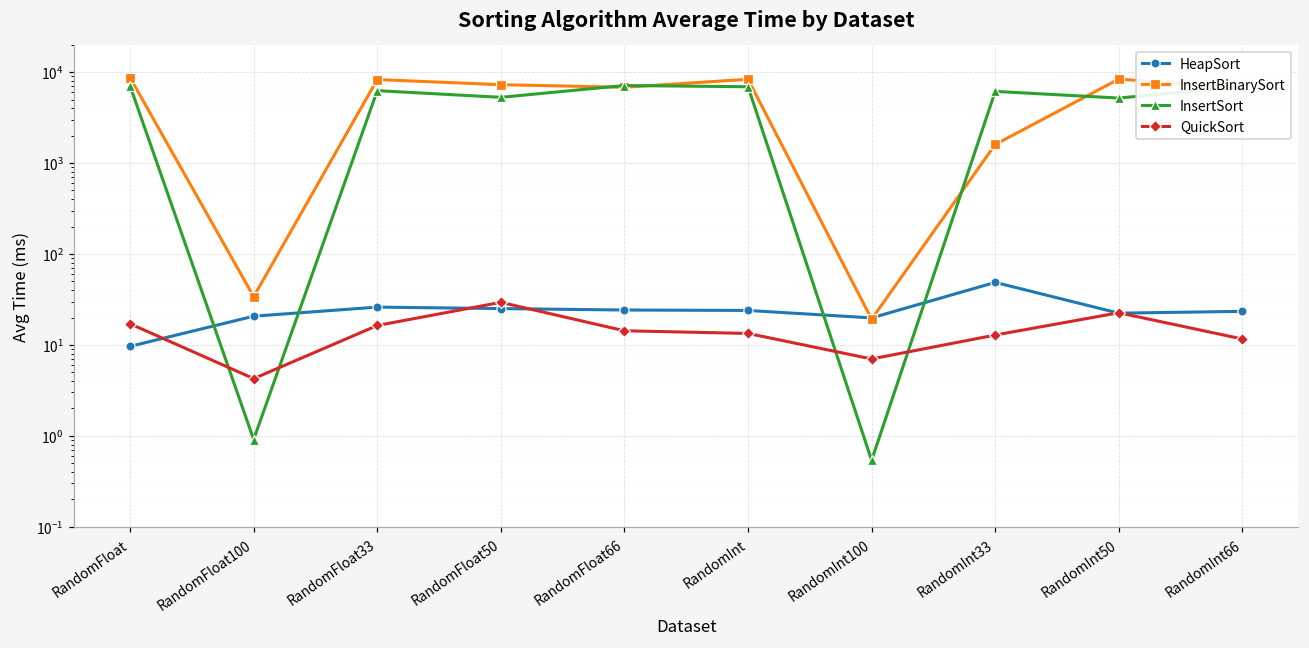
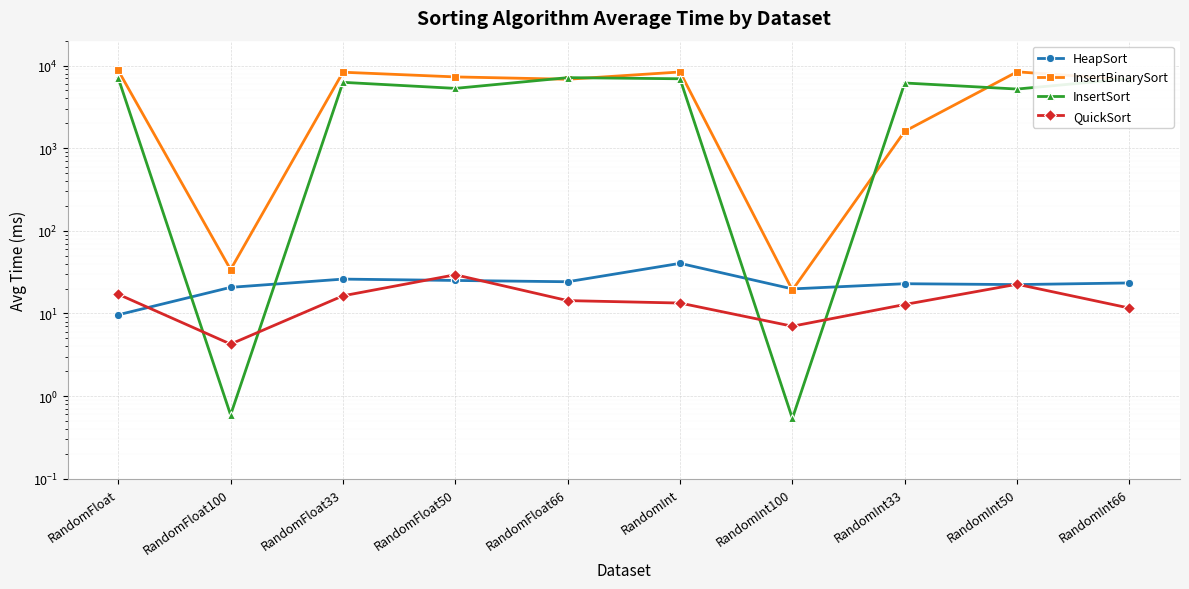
InsertSort, RandomFloat100: 0.9 -> 0.6
HeapSort, RandomInt: 24 -> 40
HeapSort, RandomInt33: 50 -> 23
